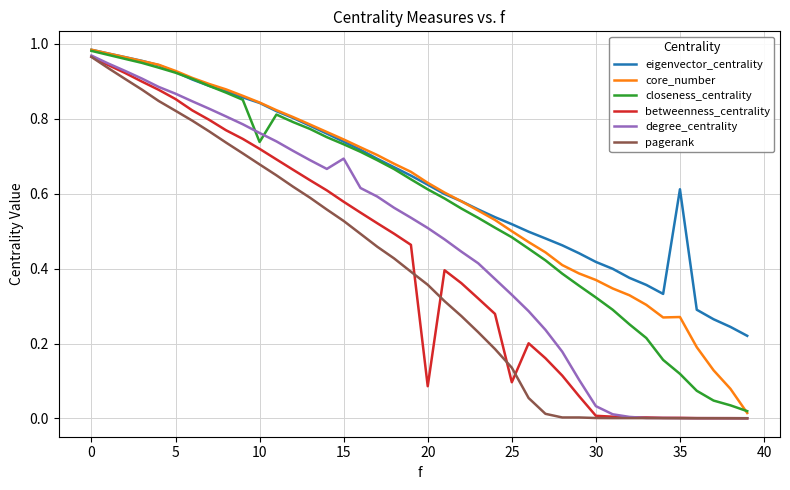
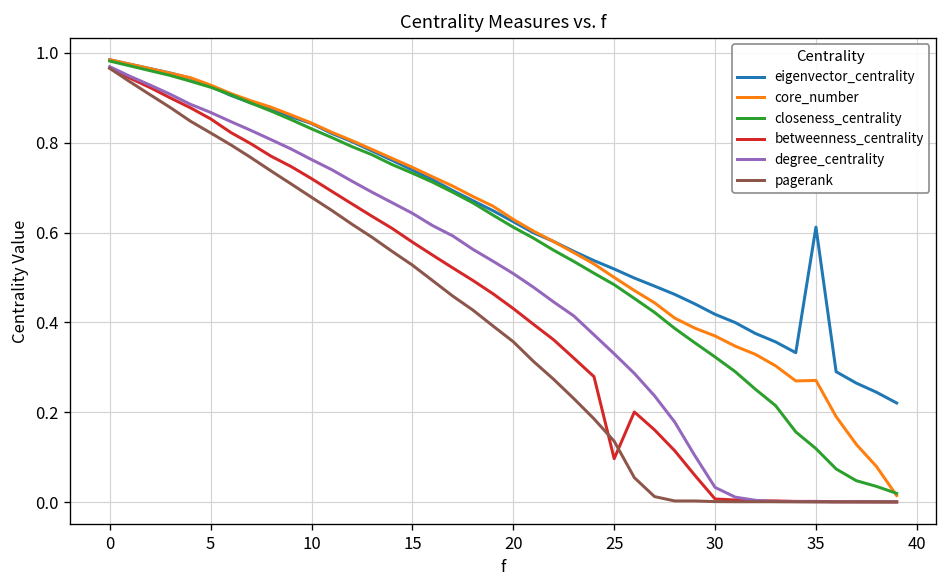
closeness_centrality, 10: 0.74 -> 0.83
degree_centrality, 15: 0.69 -> 0.64
betweenness_centrality, 20: 0.09 -> 0.43
